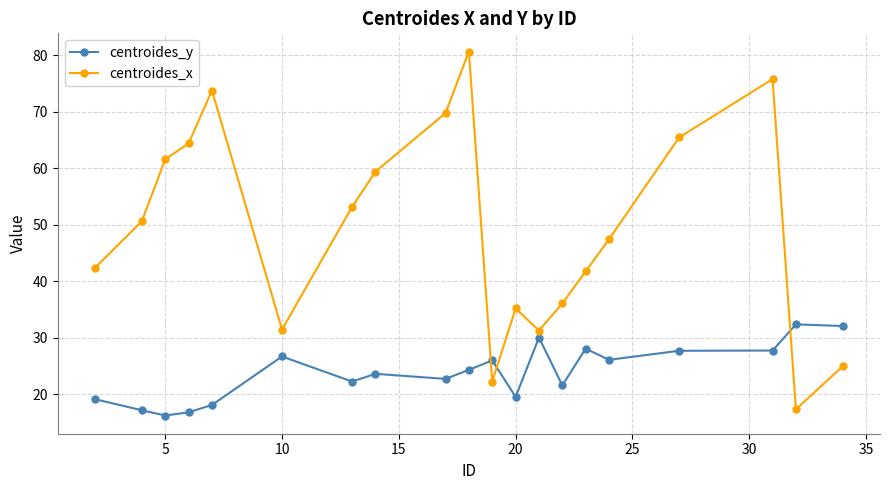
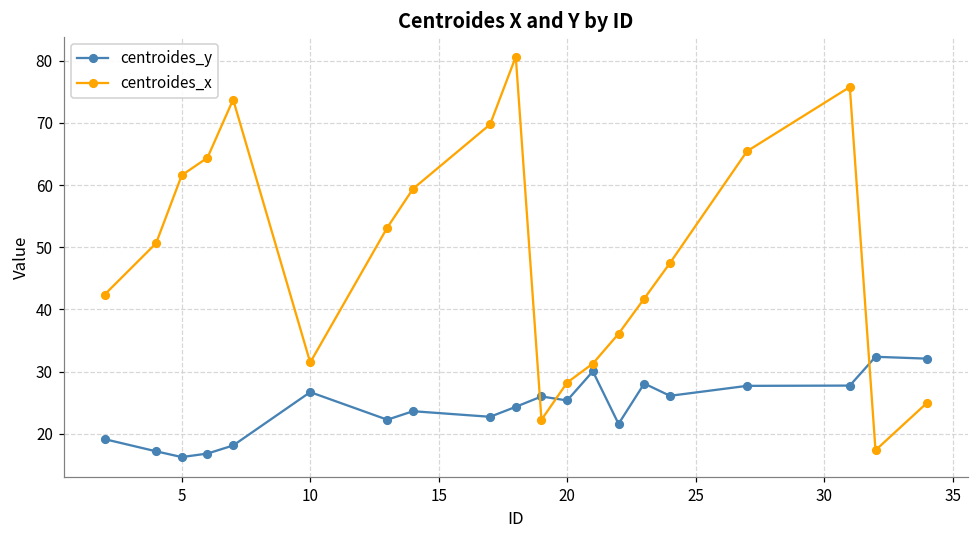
centroides_y, 20: 20 -> 25
centroides_x, 20: 35 -> 28
